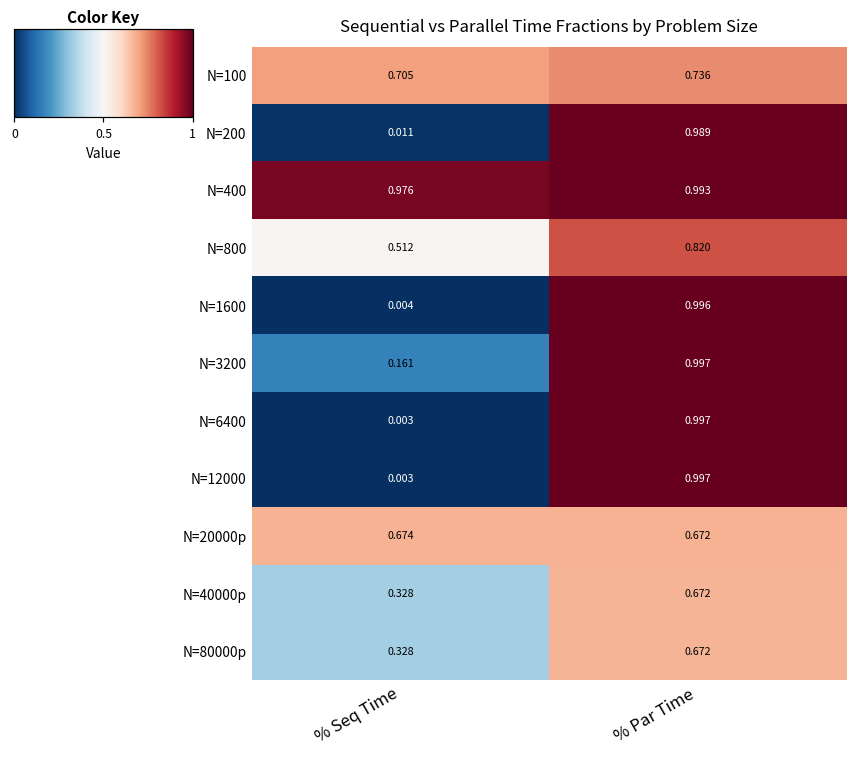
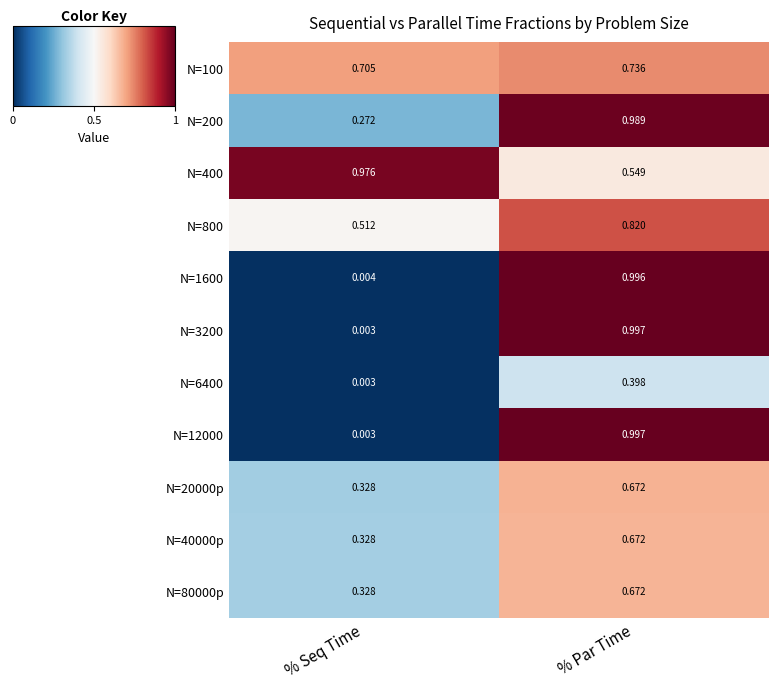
N=200, % Seq Time: 0.011 -> 0.272
N=400, % Par Time: 0.993 -> 0.549
N=3200, % Seq Time: 0.161 -> 0.003
N=6400, % Par Time: 0.997 -> 0.398
N=20000p, % Seq Time: 0.674 -> 0.328
